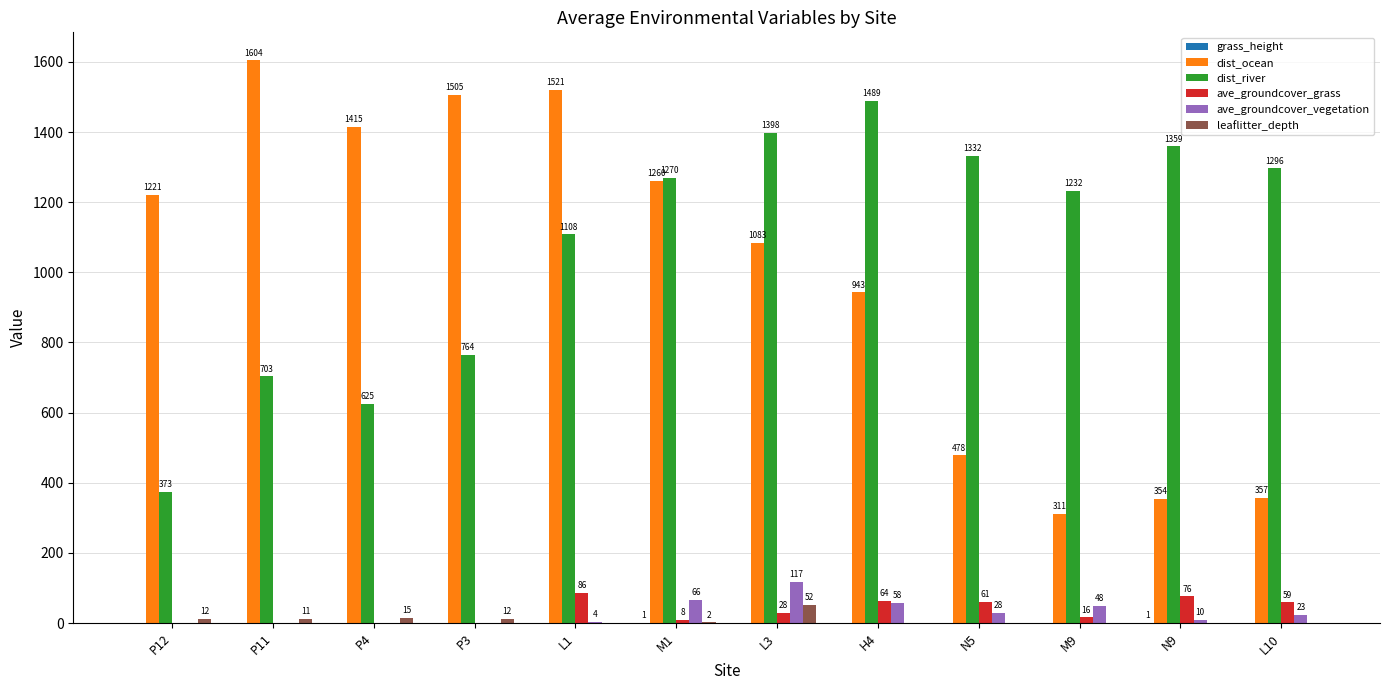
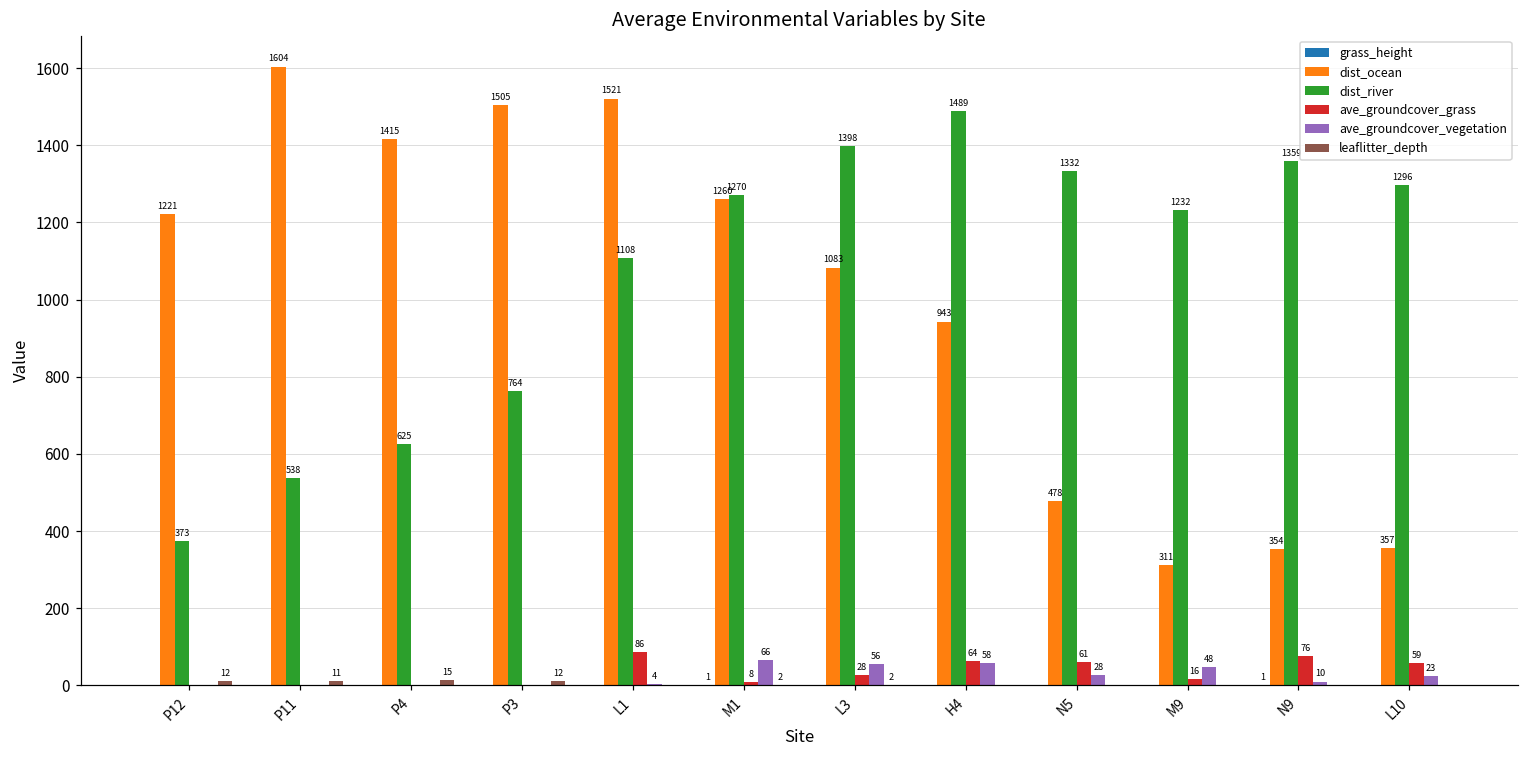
dist_river, P11: 703 -> 538
ave_groundcover_vegetation, L3: 117 -> 56
leaflitter_depth, L3: 52 -> 2
